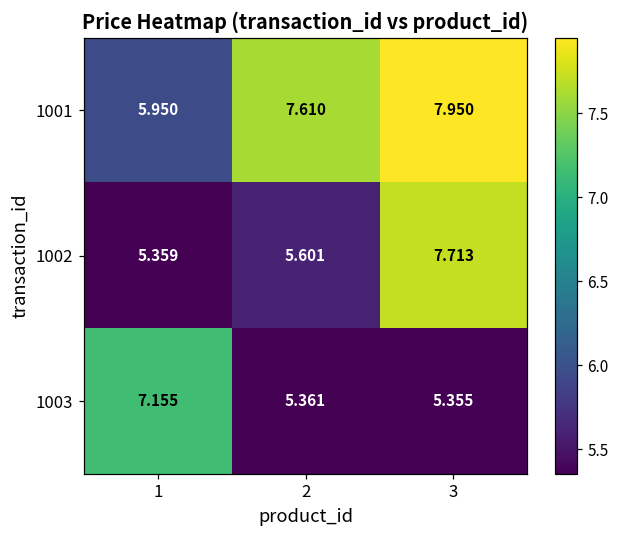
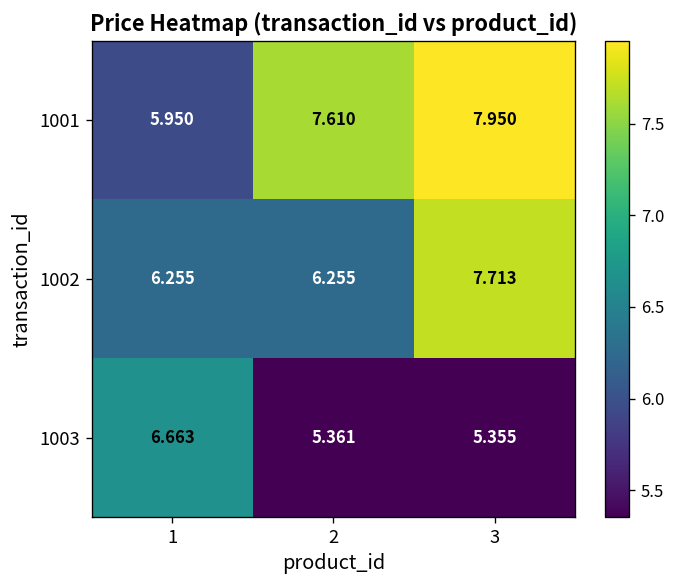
1002, 1: 5.359 -> 6.255
1002, 2: 5.601 -> 6.255
1003, 1: 7.155 -> 6.663
